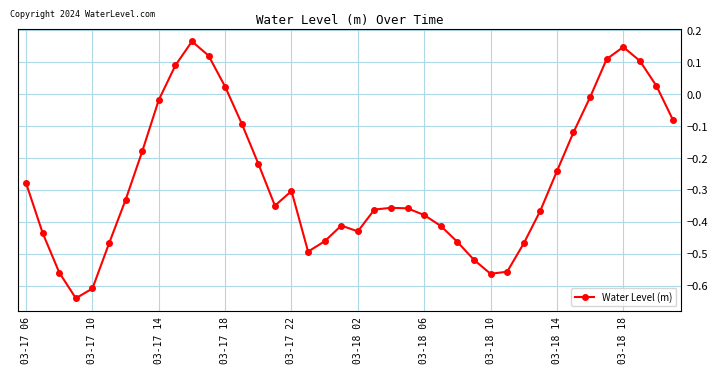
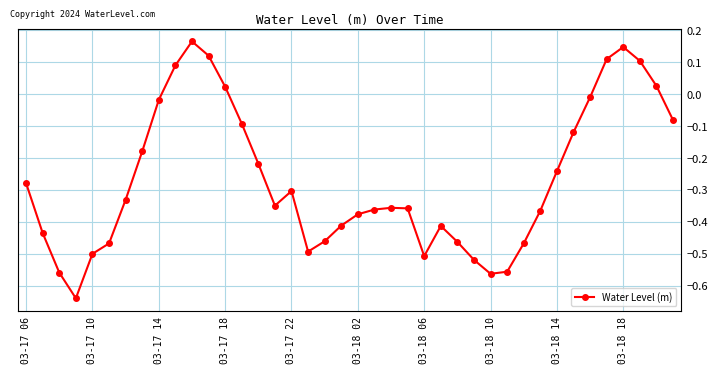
03-17 10: -0.61 -> -0.50
03-18 02: -0.43 -> -0.38
03-18 06: -0.38 -> -0.51
